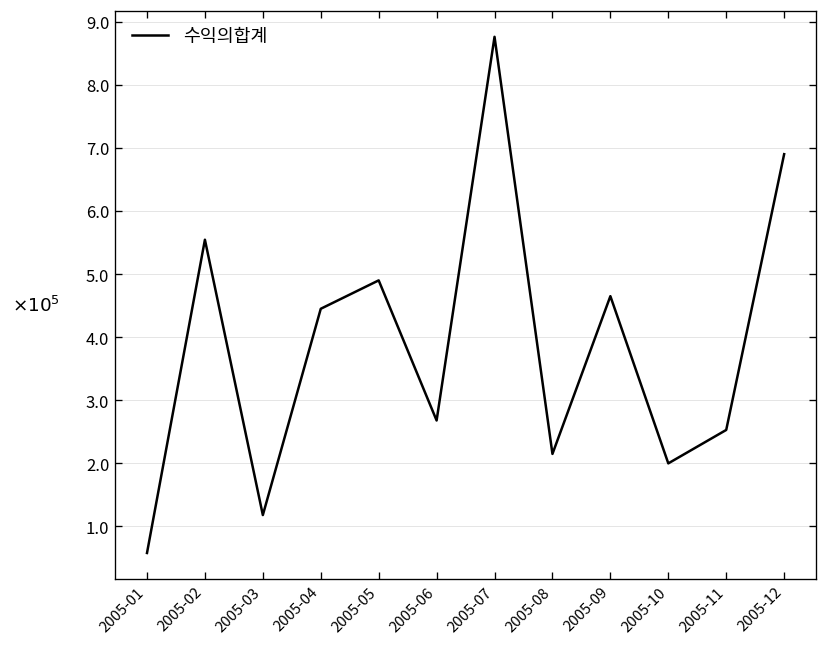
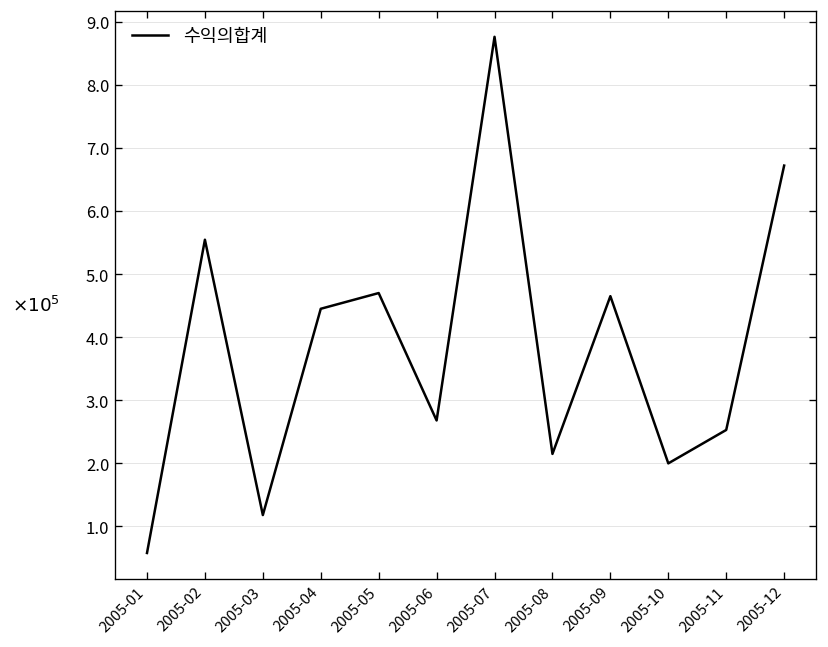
2005-05: 4.9 -> 4.7
2005-12: 6.9 -> 6.7
